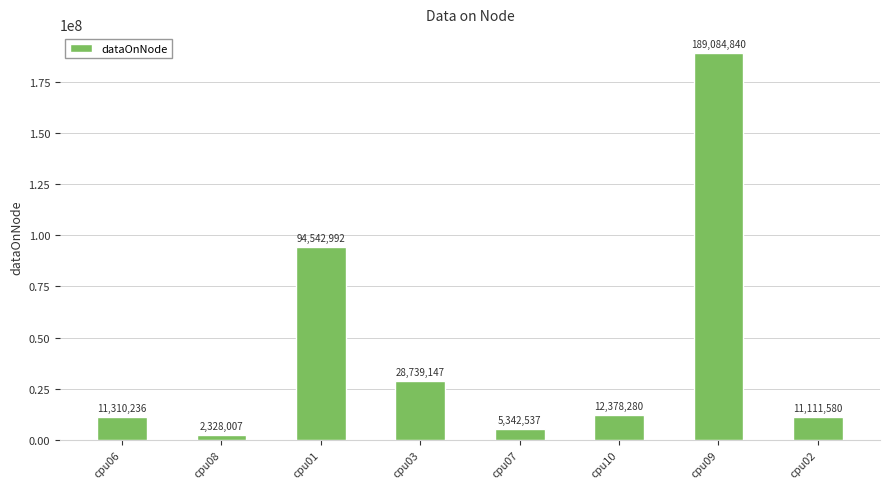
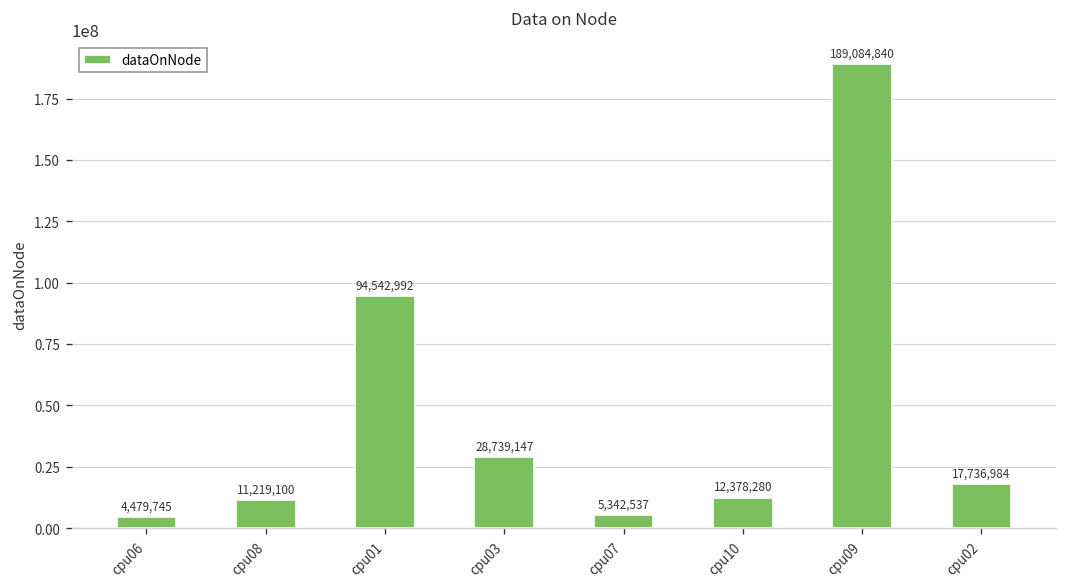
cpu06: 11,310,236 -> 4,479,745
cpu08: 2,328,007 -> 11,219,100
cpu02: 11,111,580 -> 17,736,984
